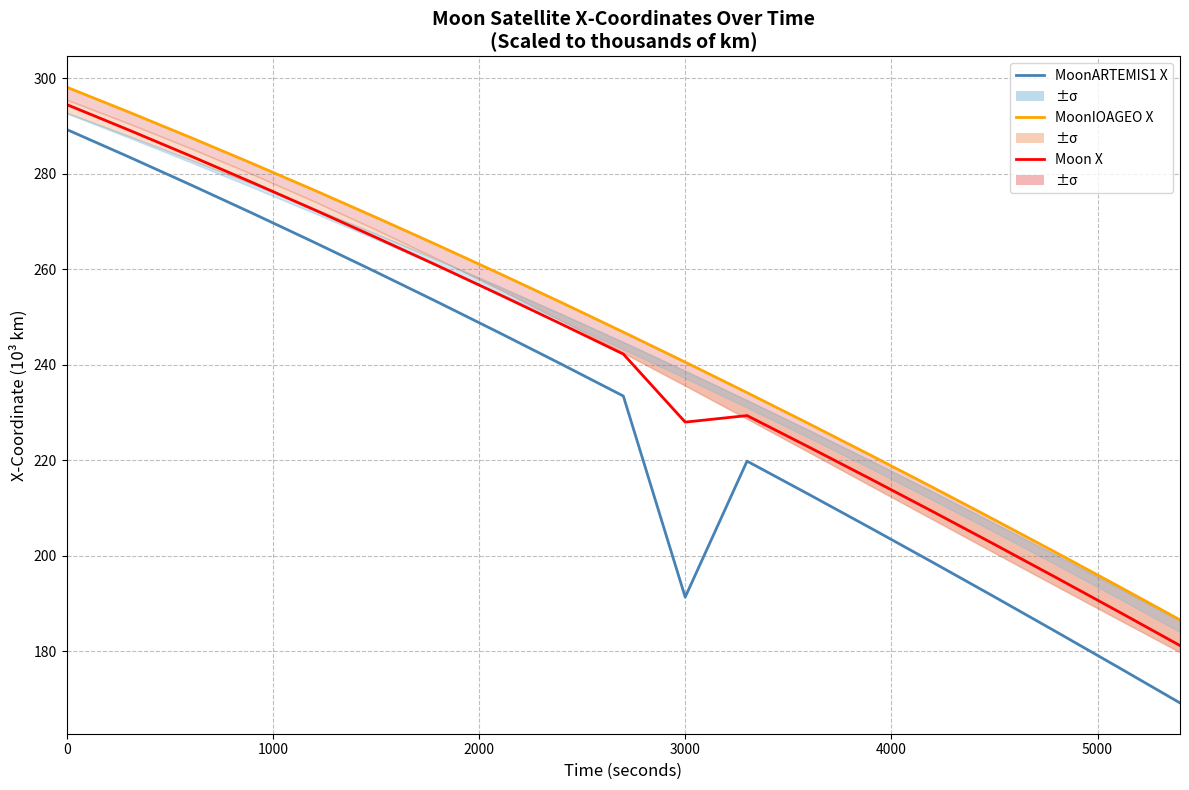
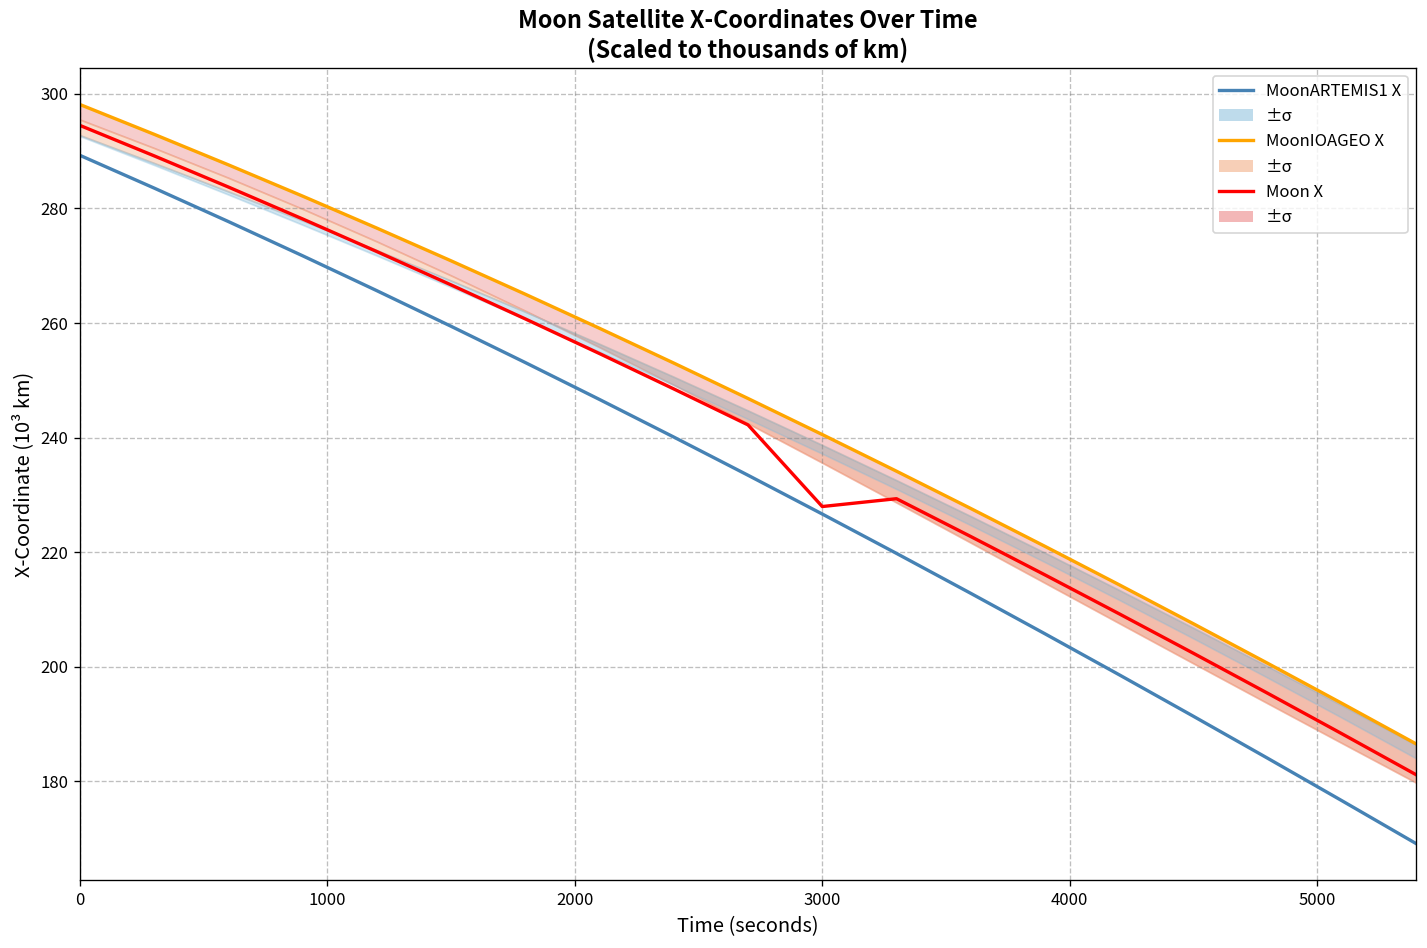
MoonARTEMIS1 X, 3000: 191 -> 227
